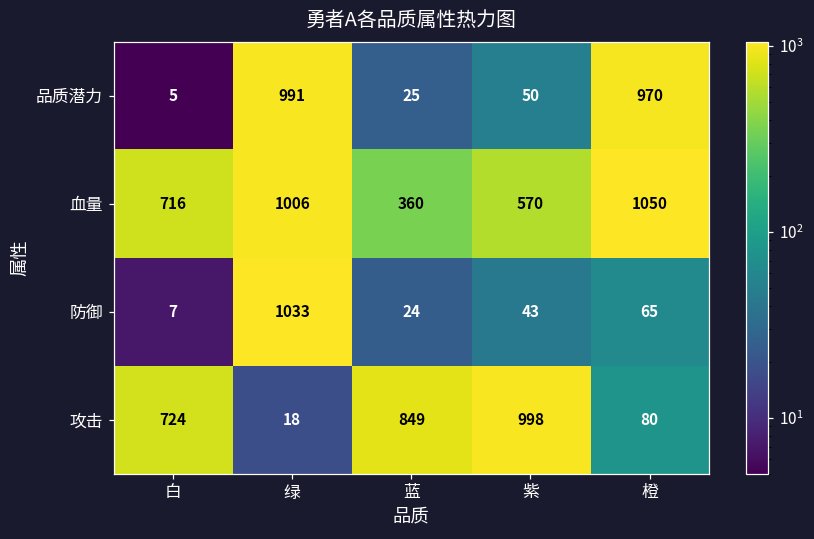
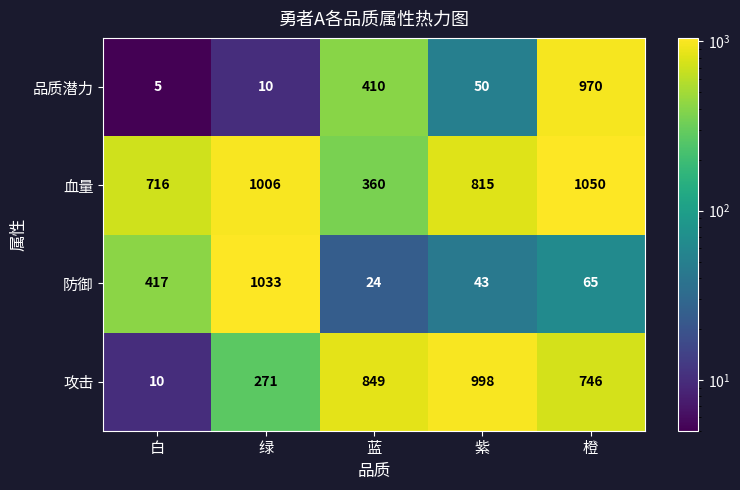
品质潜力, 绿: 991 -> 10
品质潜力, 蓝: 25 -> 410
血量, 紫: 570 -> 815
防御, 白: 7 -> 417
攻击, 白: 724 -> 10
攻击, 绿: 18 -> 271
攻击, 橙: 80 -> 746
